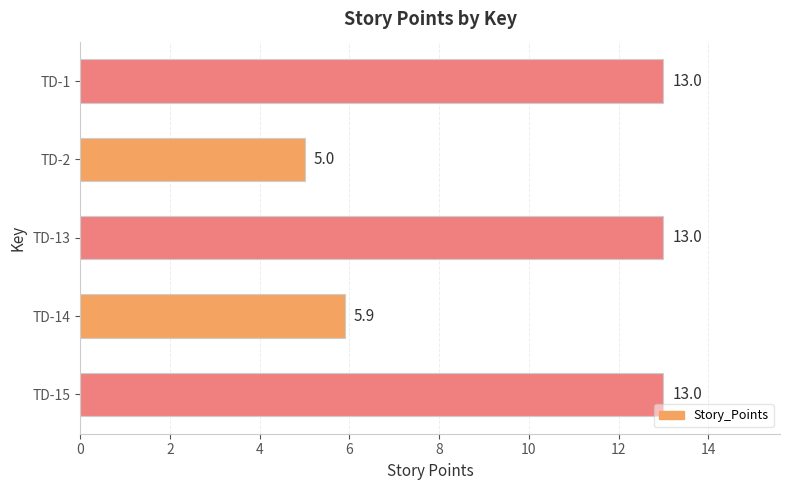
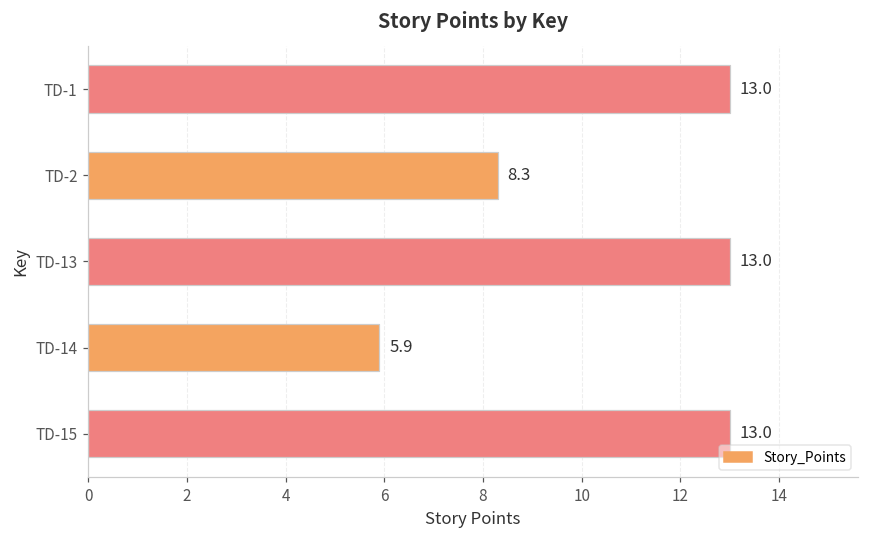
TD-2: 5.0 -> 8.3
